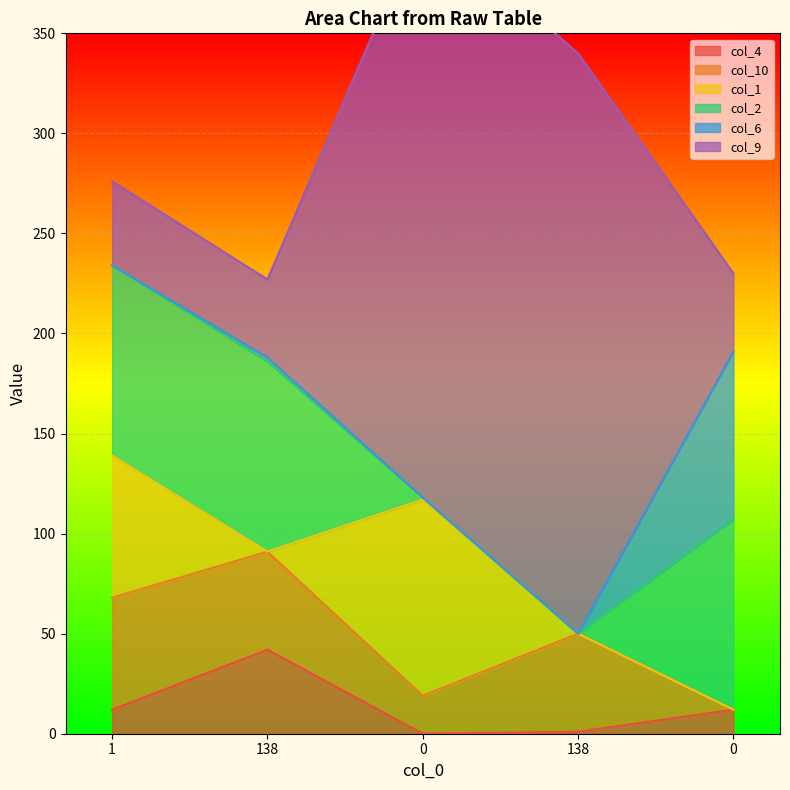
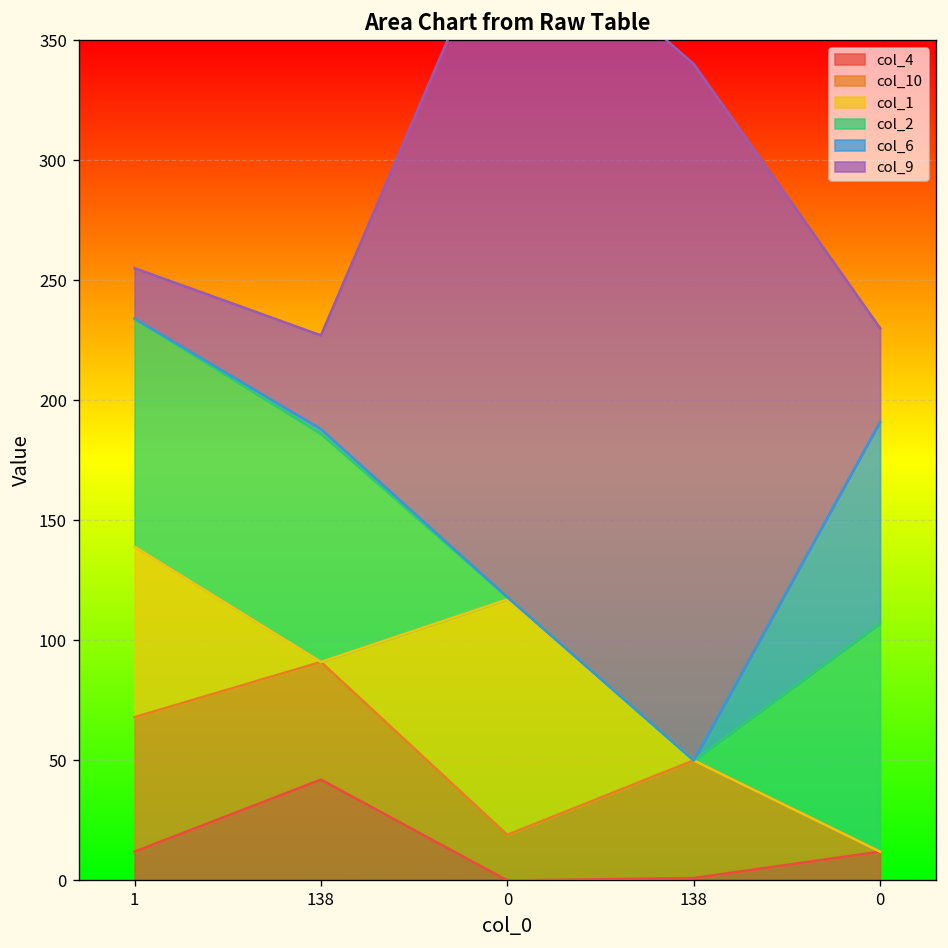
col_9, 1: 42 -> 21
